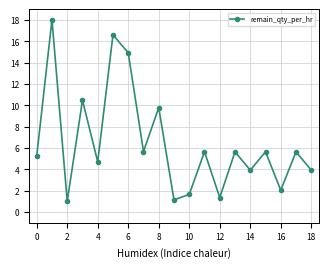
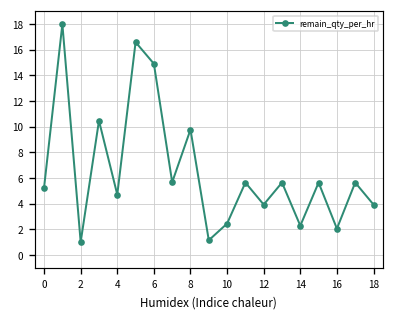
10: 1.7 -> 2.4
12: 1.4 -> 3.9
14: 3.9 -> 2.3
